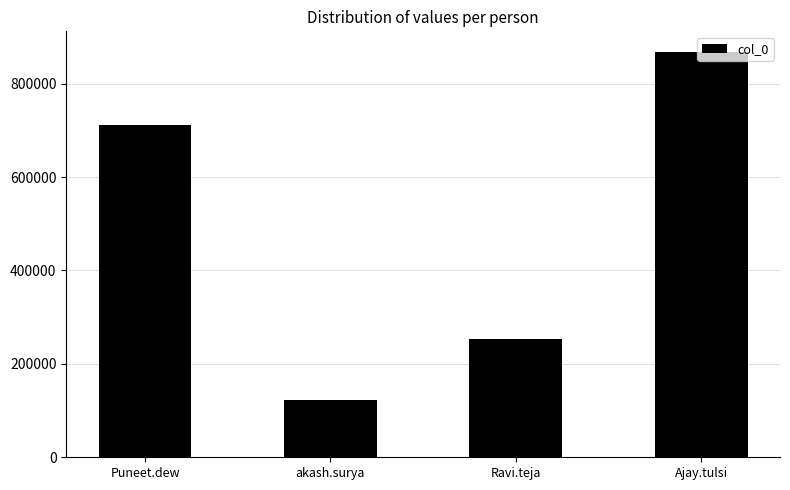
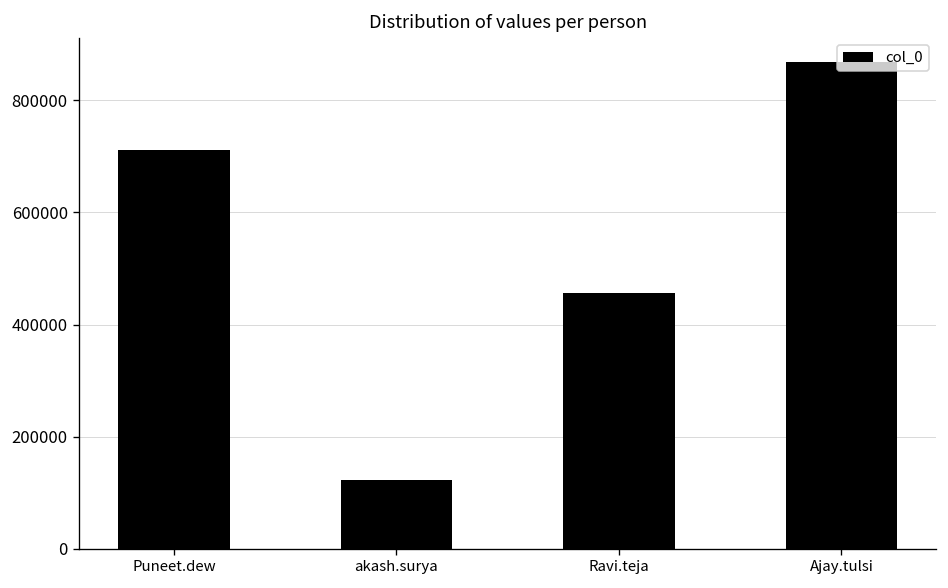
Ravi.teja: 250000 -> 460000
